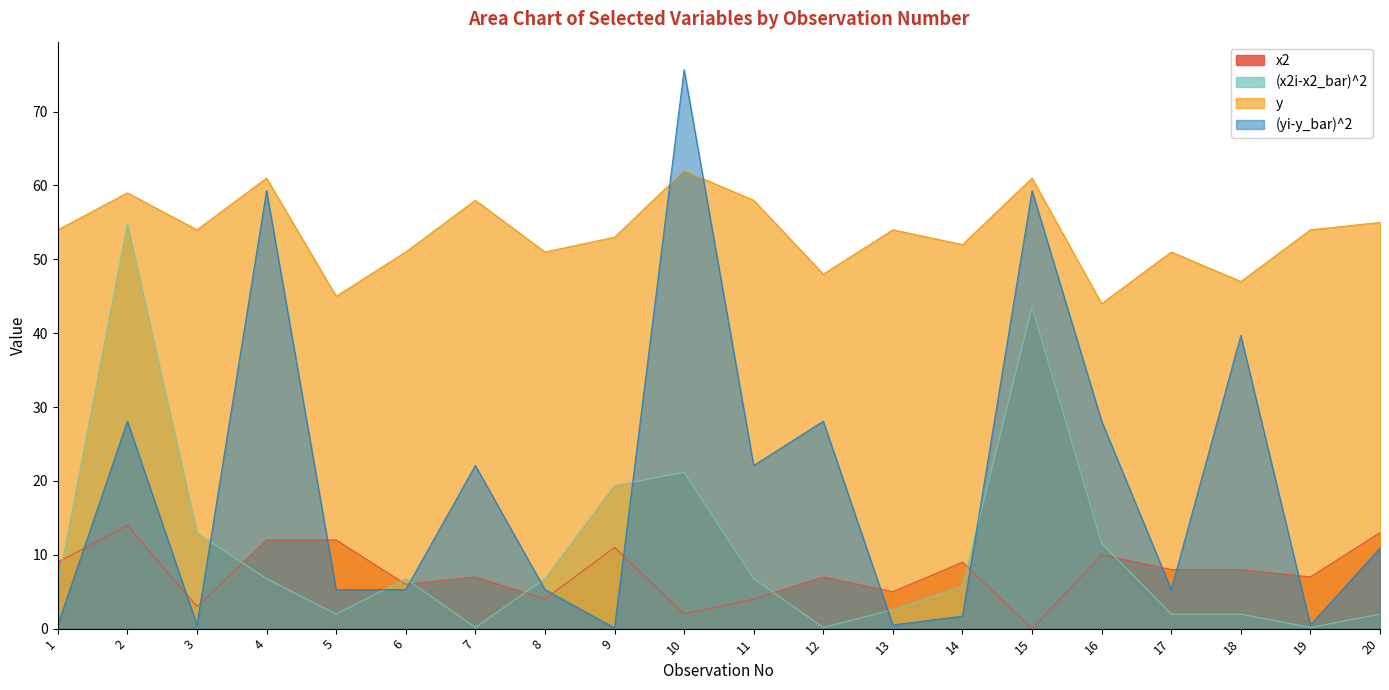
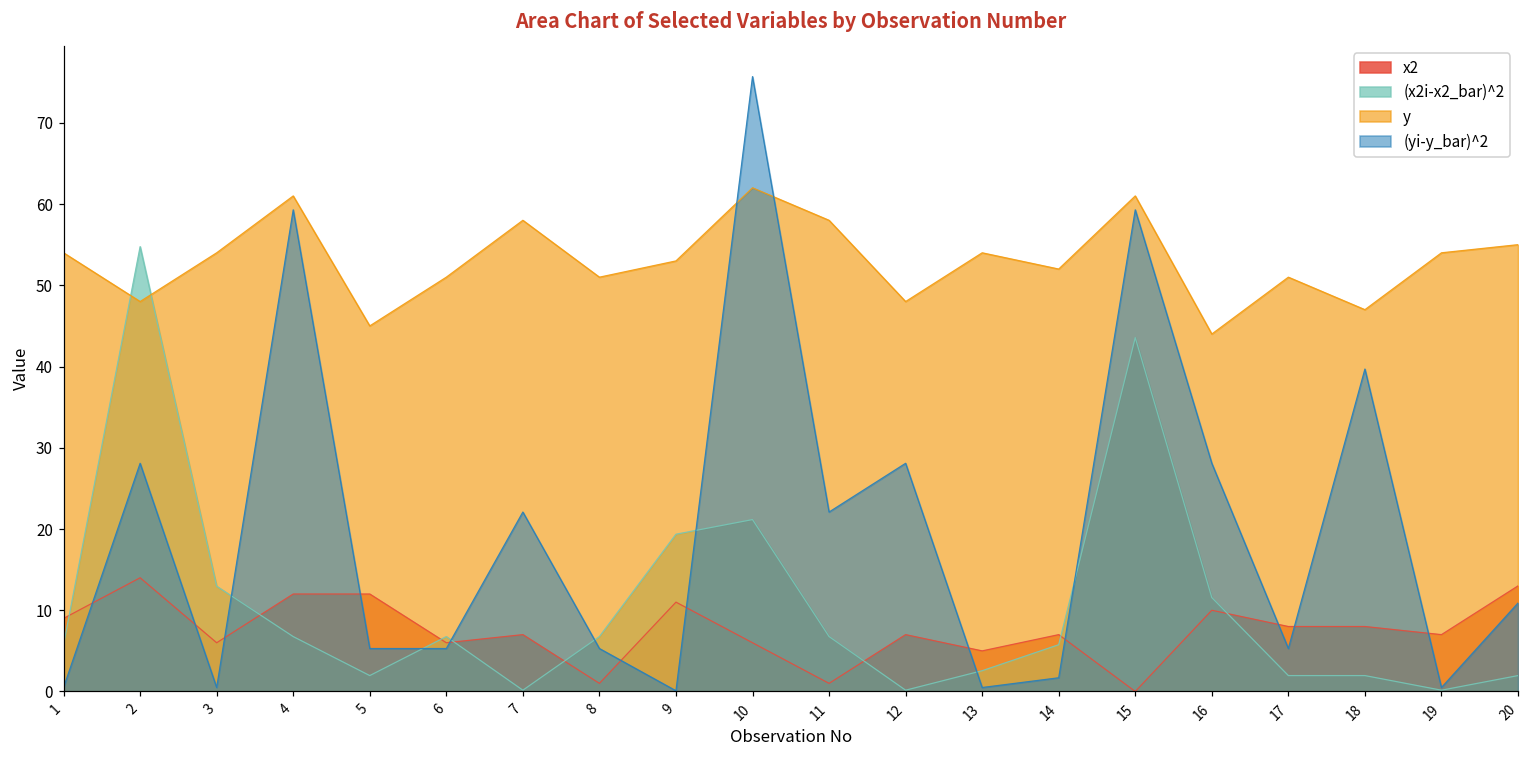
y, 2: 59 -> 48
x2, 3: 3 -> 6
x2, 8: 4 -> 1
x2, 10: 2 -> 6
x2, 11: 4 -> 1
x2, 14: 9 -> 7
